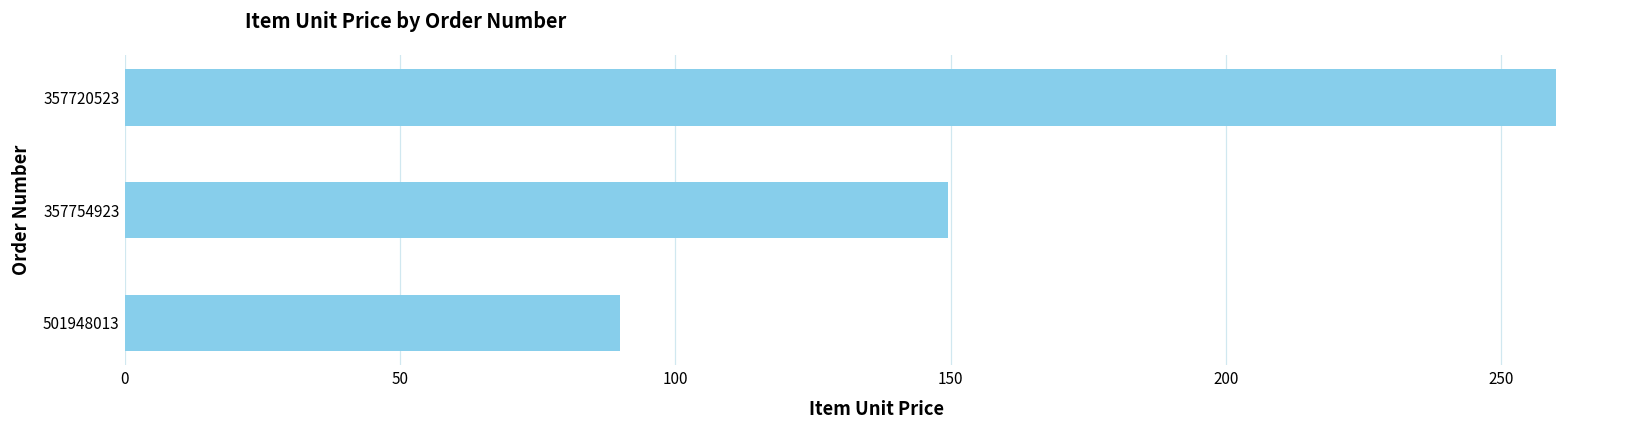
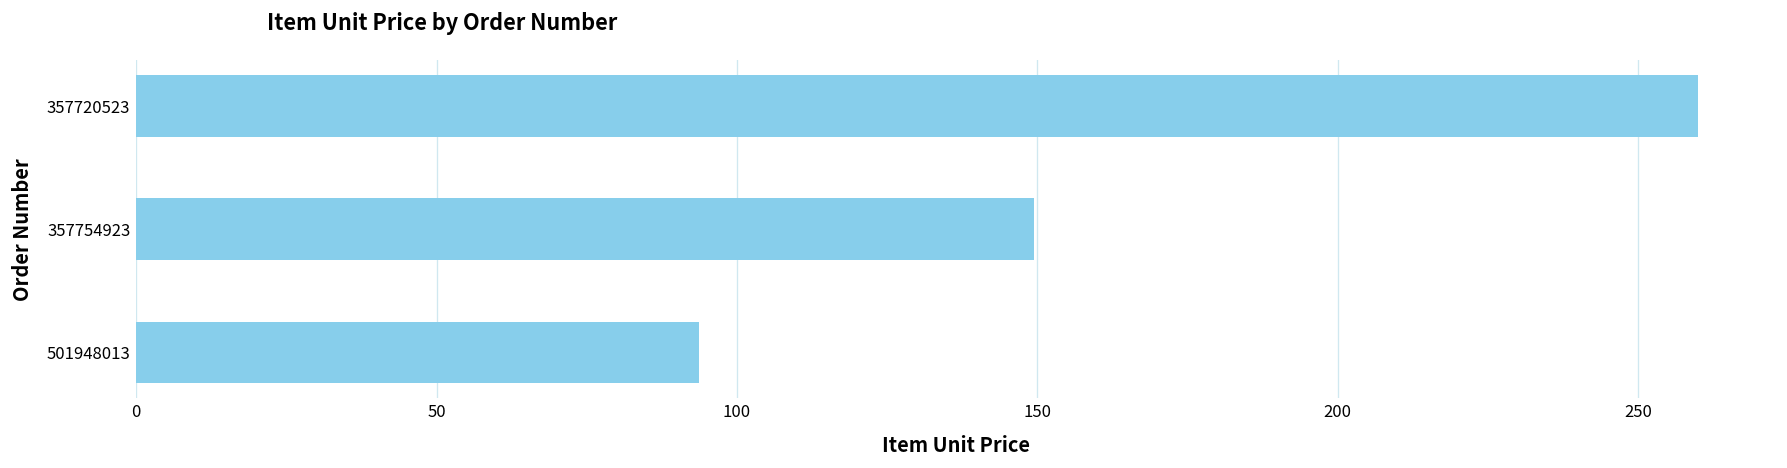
501948013: 90 -> 94
